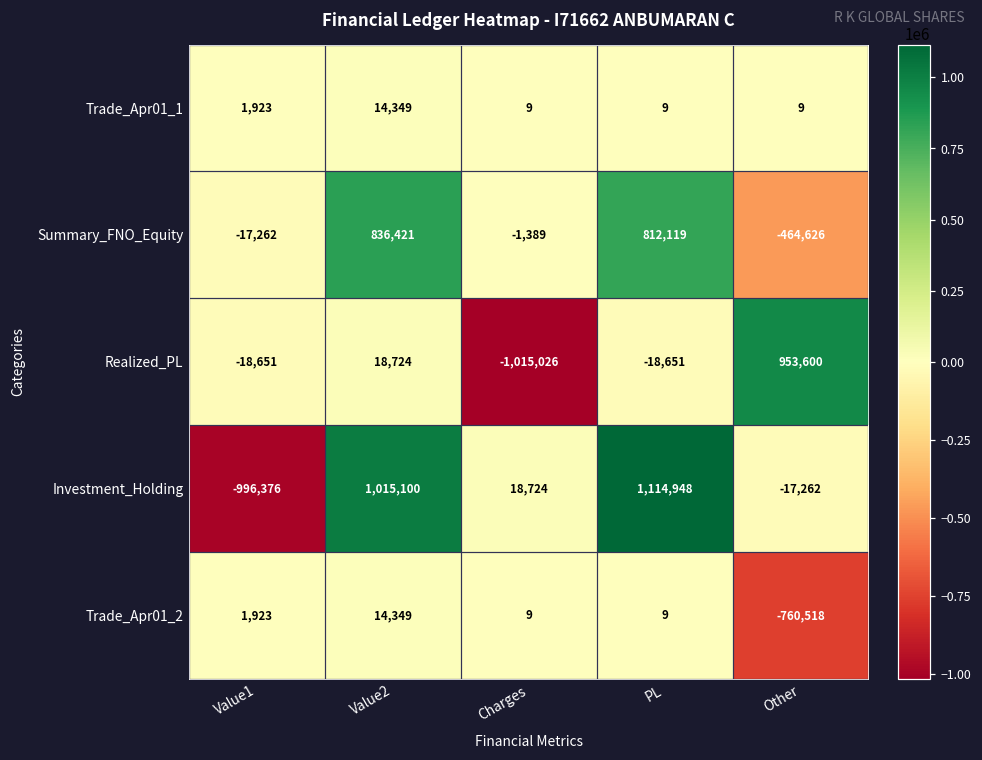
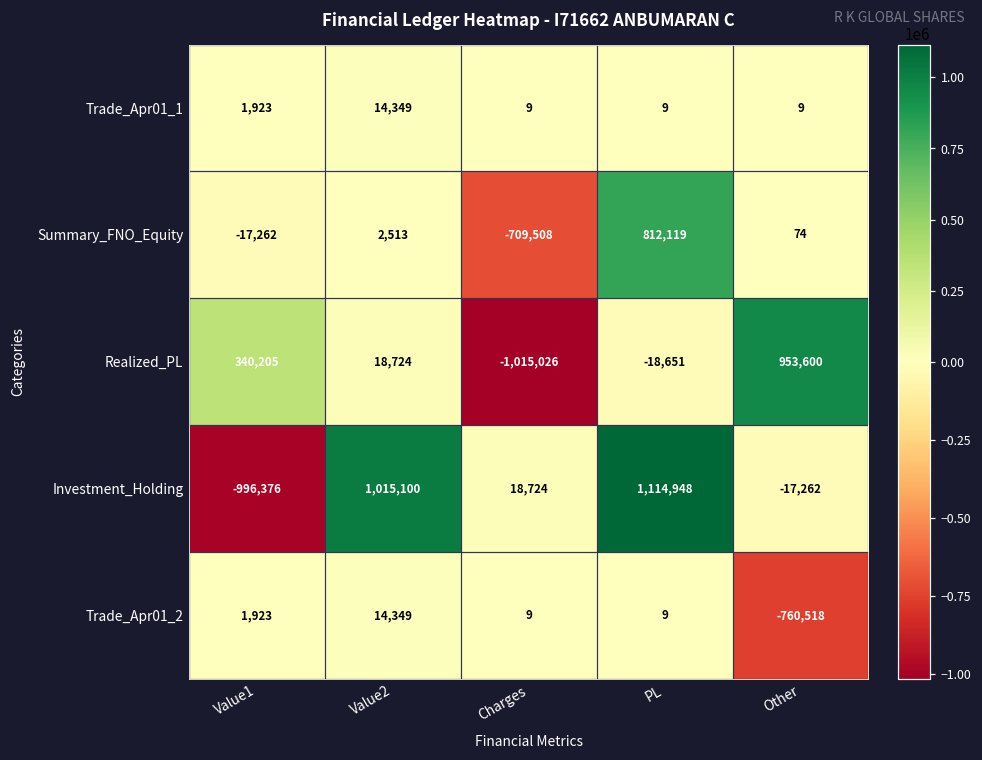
Summary_FNO_Equity, Value2: 836,421 -> 2,513
Summary_FNO_Equity, Charges: -1,389 -> -709,508
Summary_FNO_Equity, Other: -464,626 -> 74
Realized_PL, Value1: -18,651 -> 340,205
